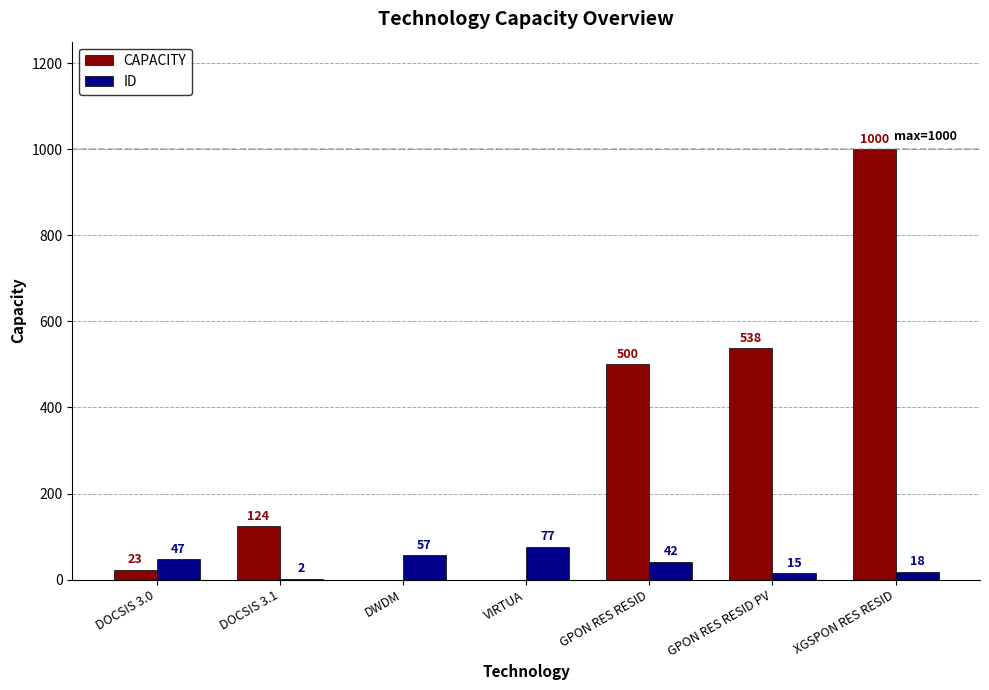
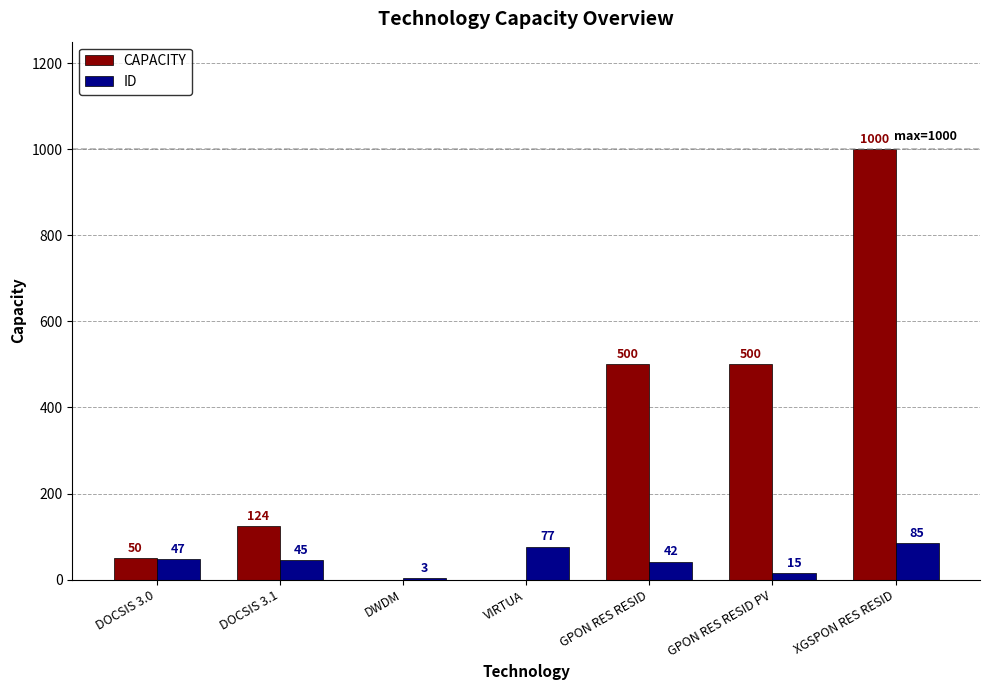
CAPACITY, DOCSIS 3.0: 23 -> 50
ID, DOCSIS 3.1: 2 -> 45
ID, DWDM: 57 -> 3
CAPACITY, GPON RES RESID PV: 538 -> 500
ID, XGSPON RES RESID: 18 -> 85
